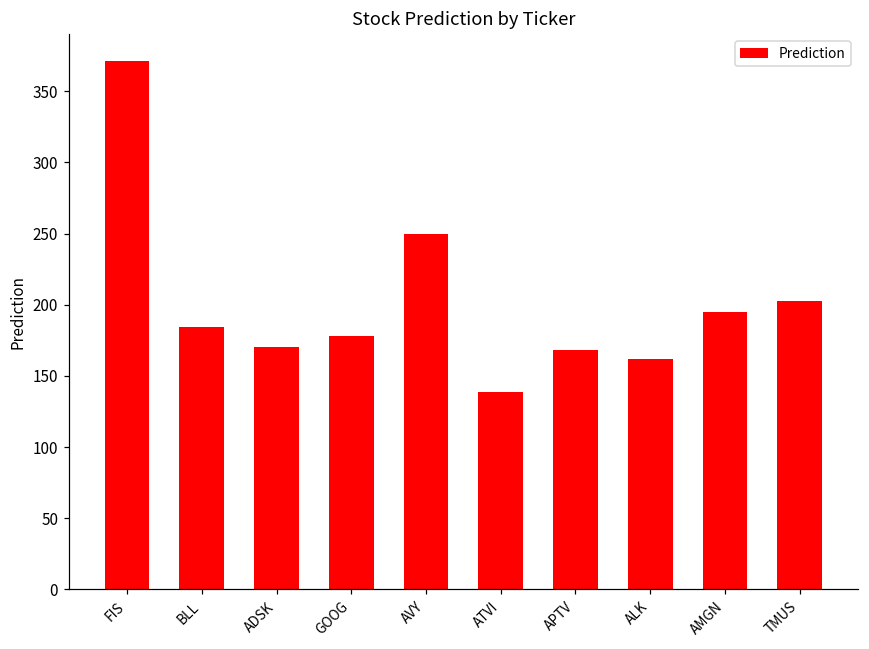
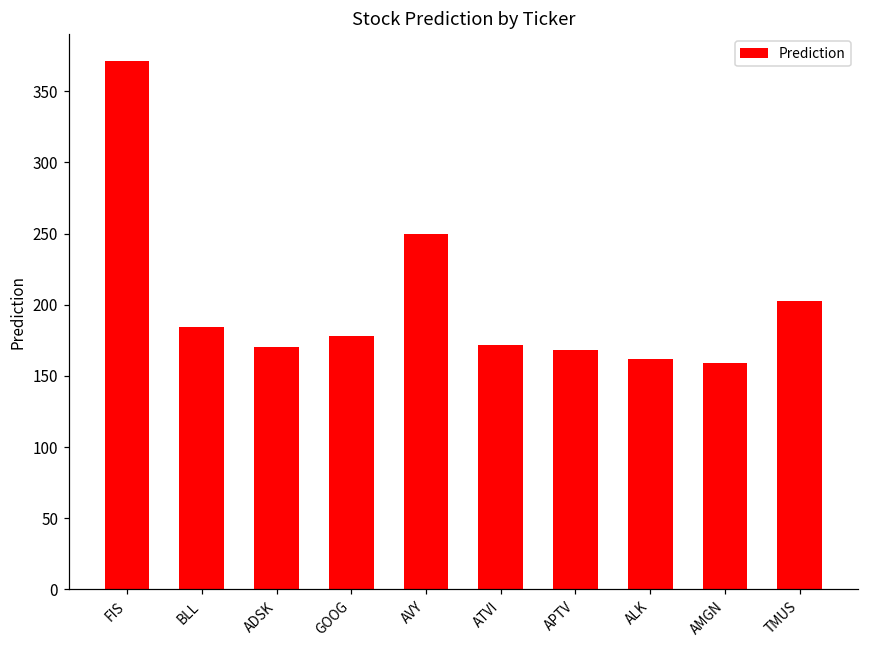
ATVI: 139 -> 171
AMGN: 195 -> 159
